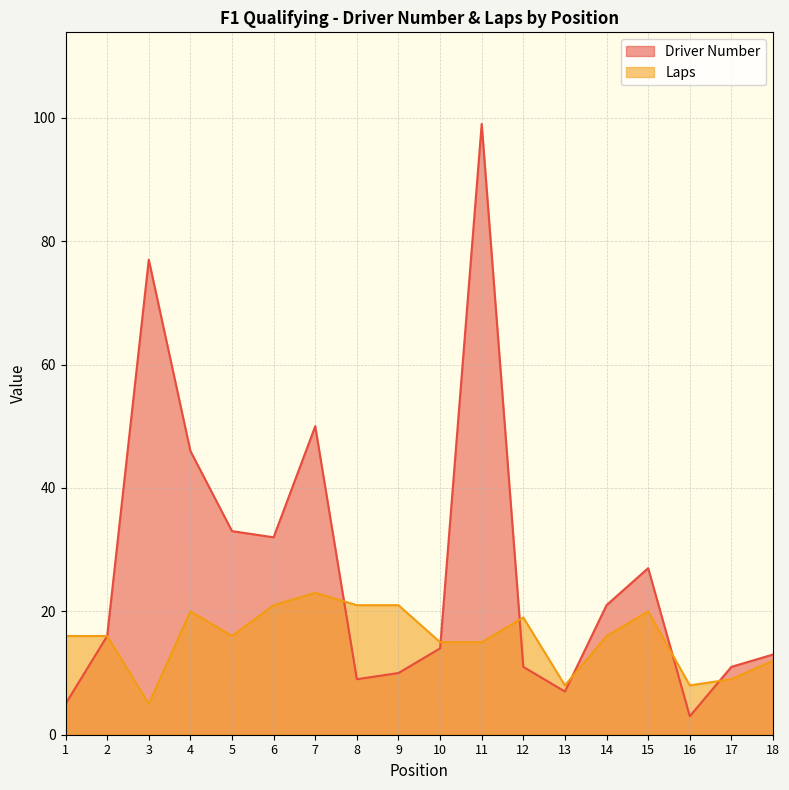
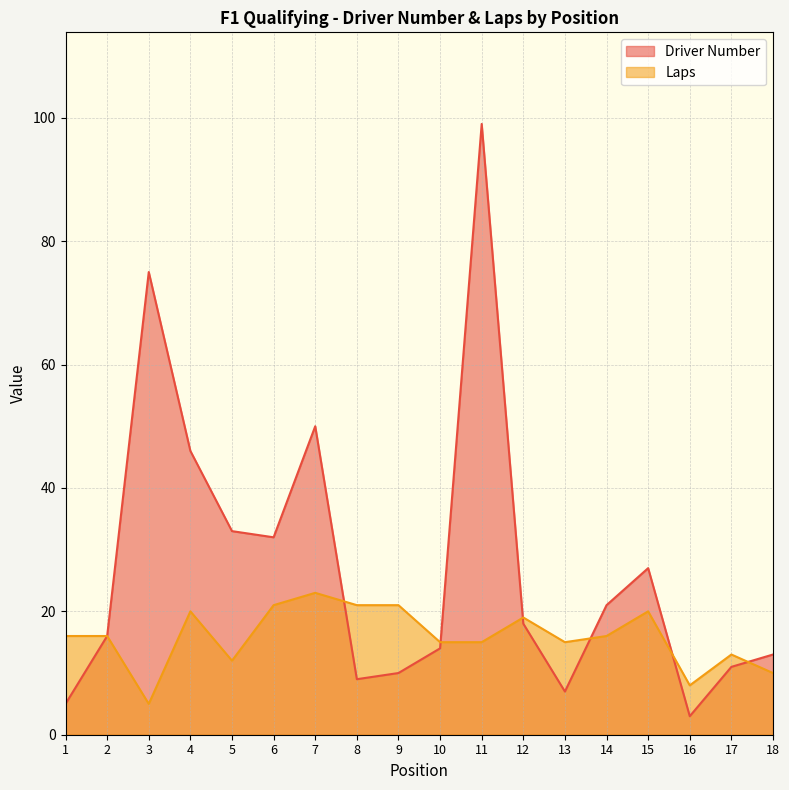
Driver Number, 3: 77 -> 75
Laps, 5: 16 -> 12
Driver Number, 12: 11 -> 18
Laps, 13: 8 -> 15
Laps, 17: 9 -> 13
Laps, 18: 12 -> 10
